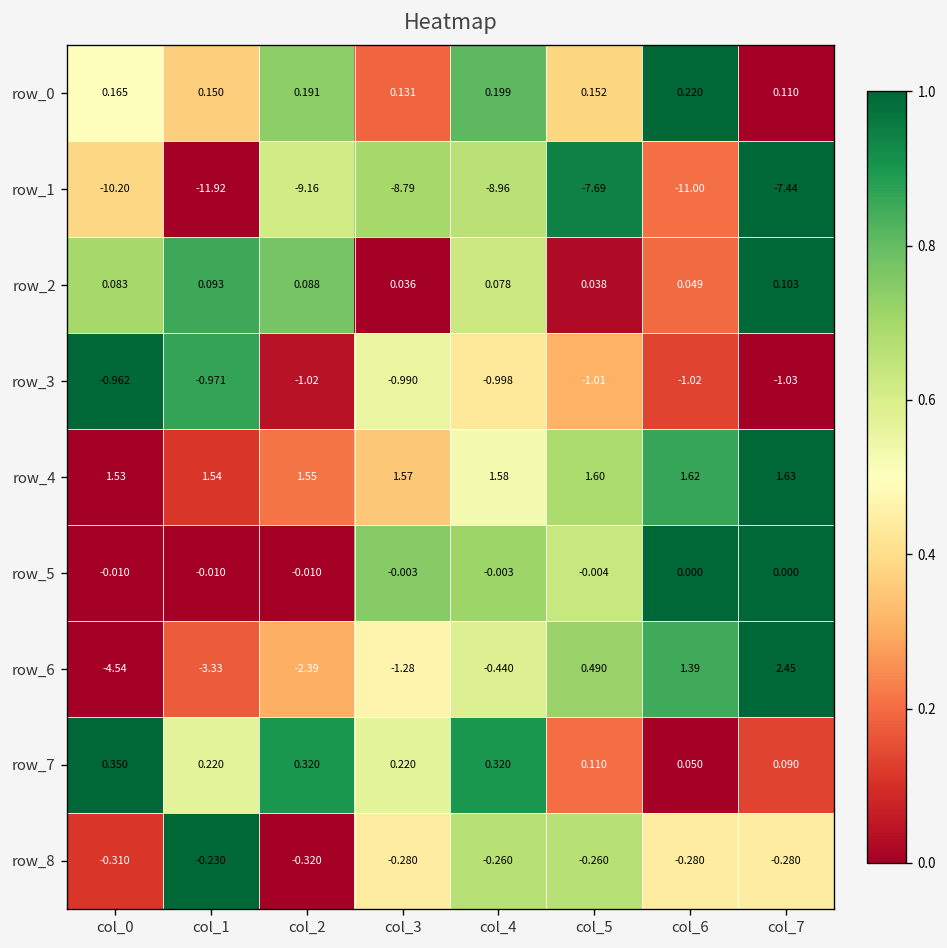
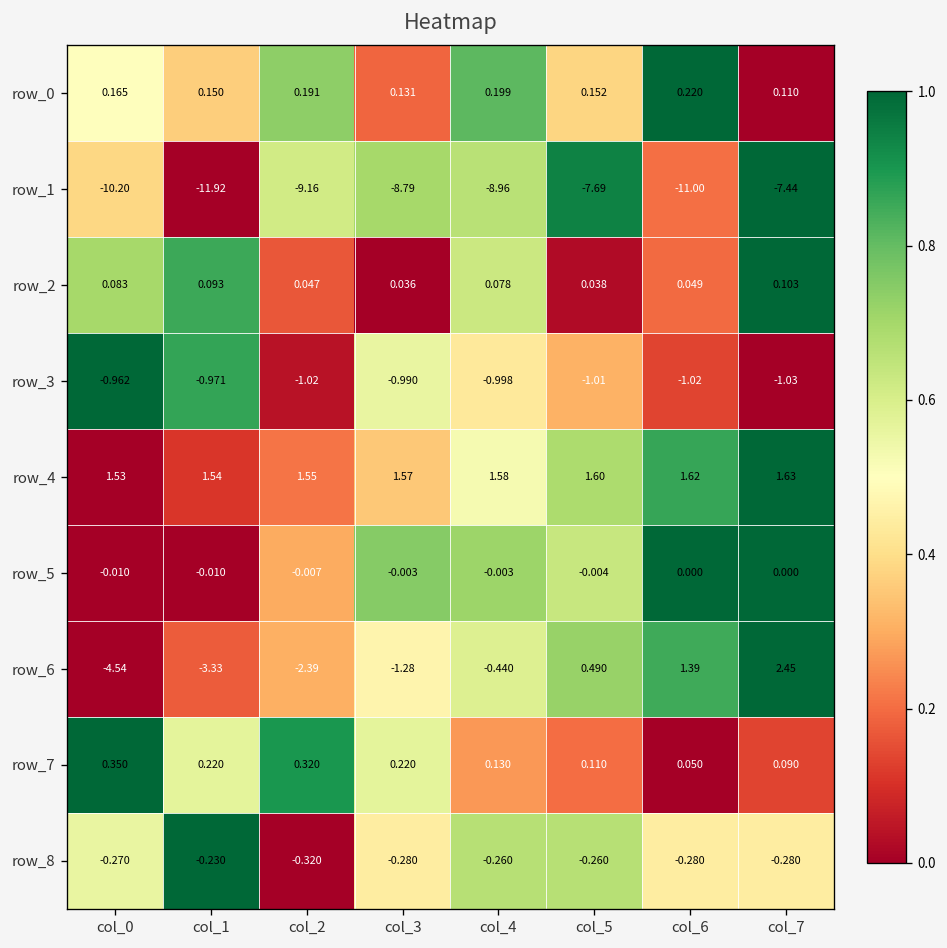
row_2, col_2: 0.088 -> 0.047
row_5, col_2: -0.010 -> -0.007
row_7, col_4: 0.320 -> 0.130
row_8, col_0: -0.310 -> -0.270
